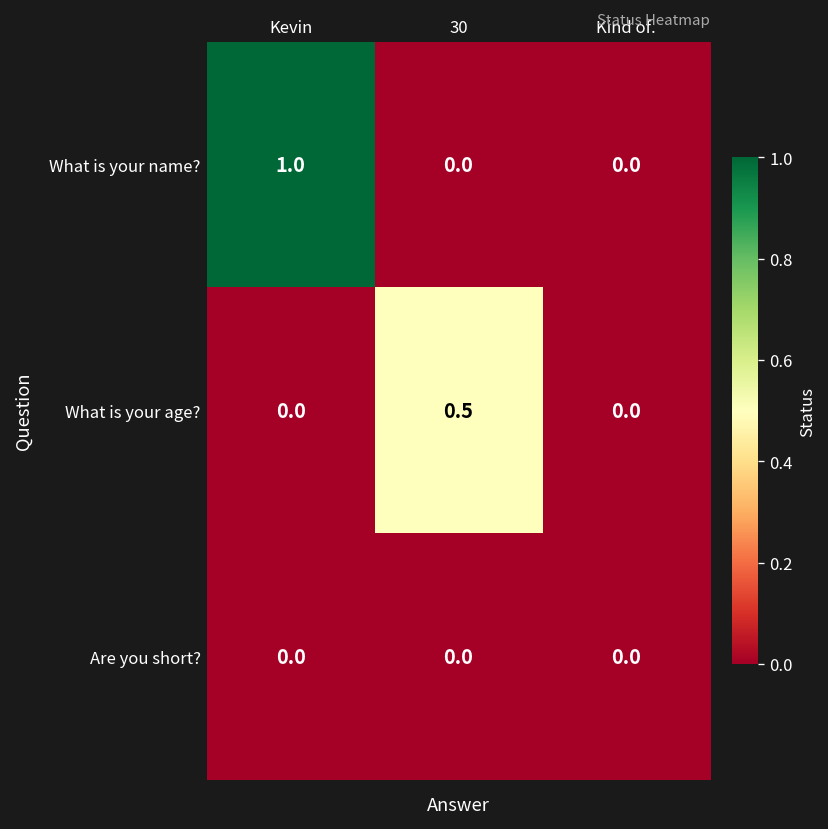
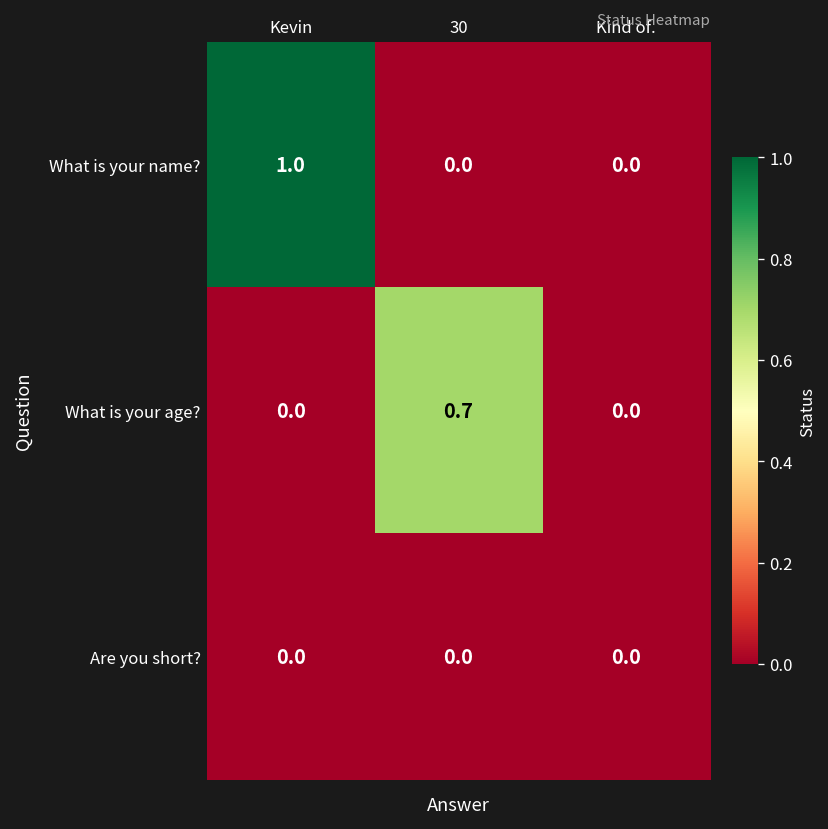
What is your age?, 30: 0.5 -> 0.7
